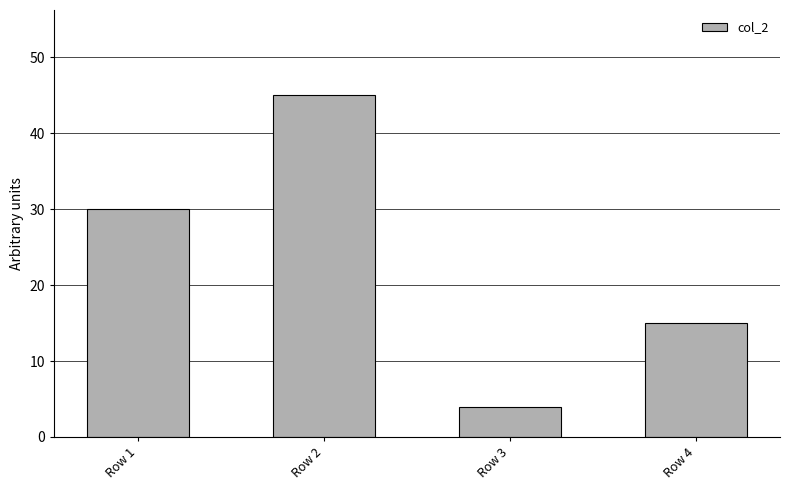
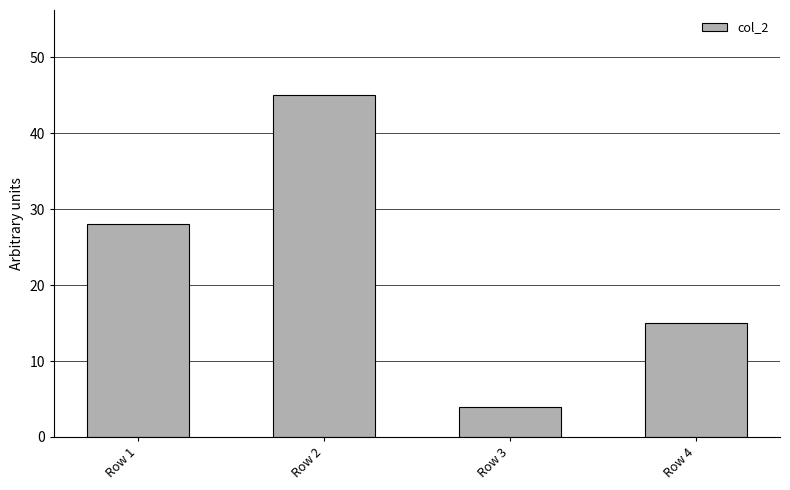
Row 1: 30 -> 28
